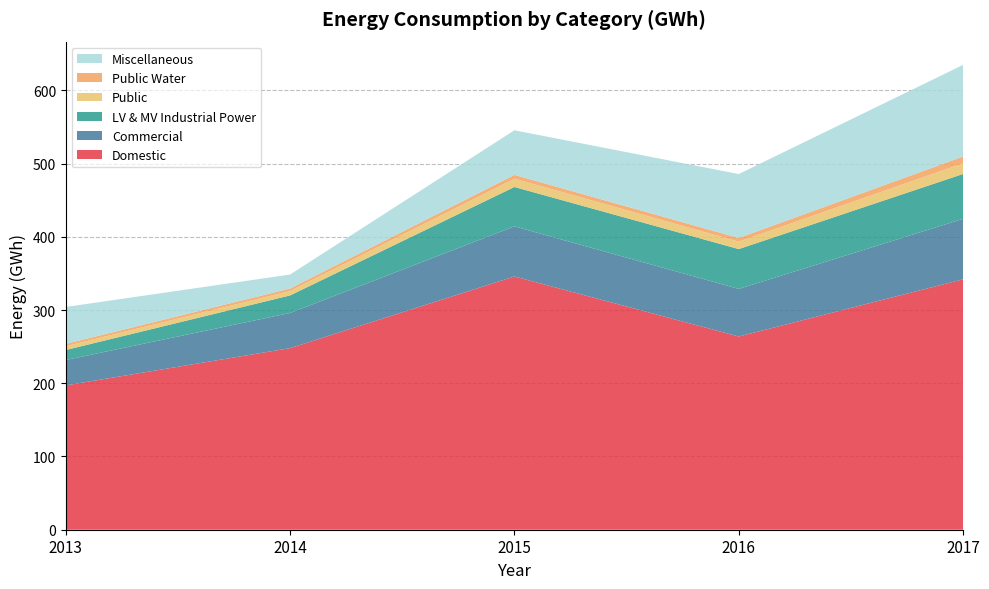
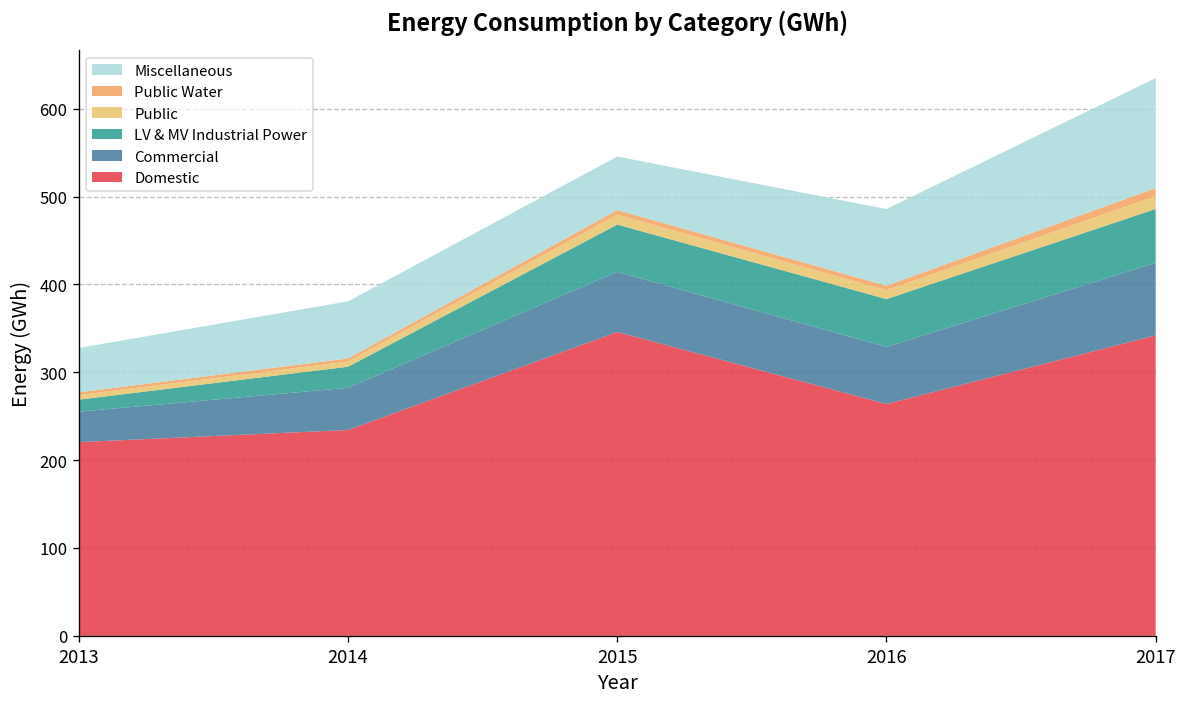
Domestic, 2013: 200 -> 220
Domestic, 2014: 250 -> 230
Miscellaneous, 2014: 20 -> 70
